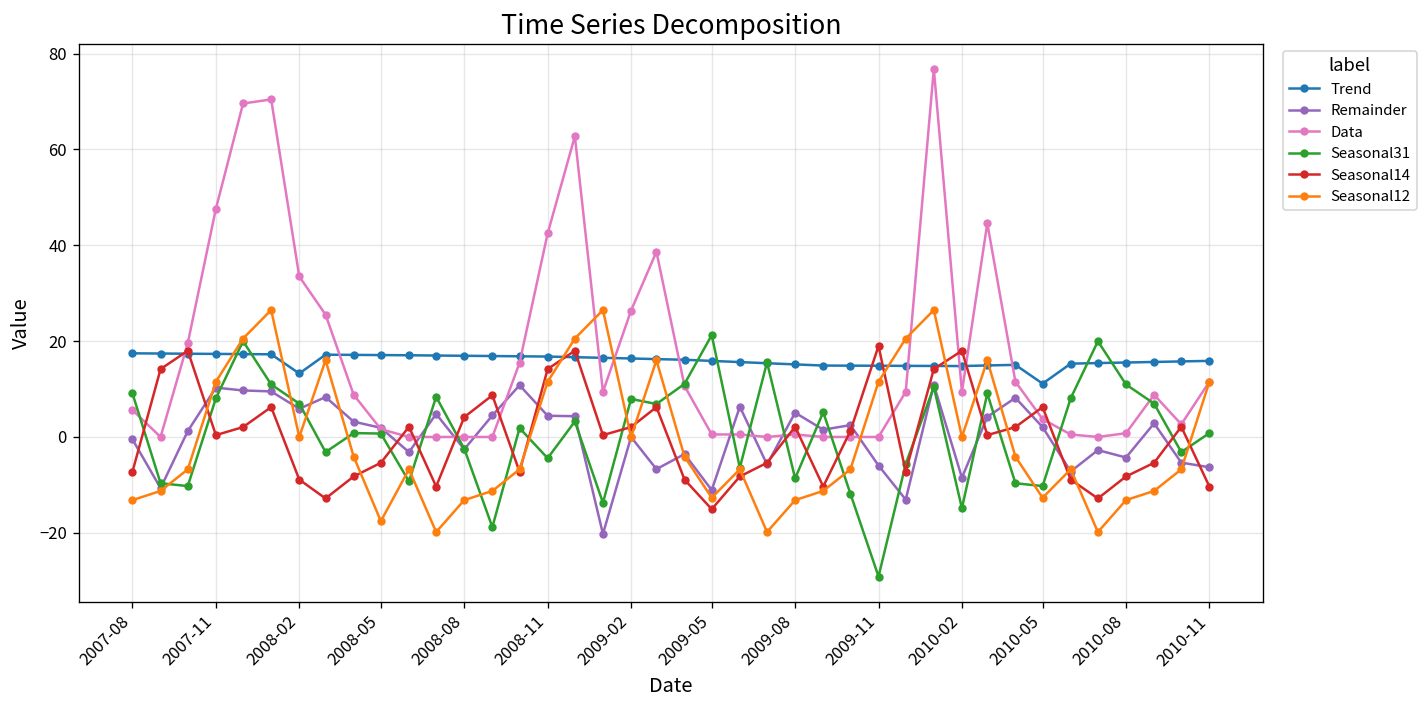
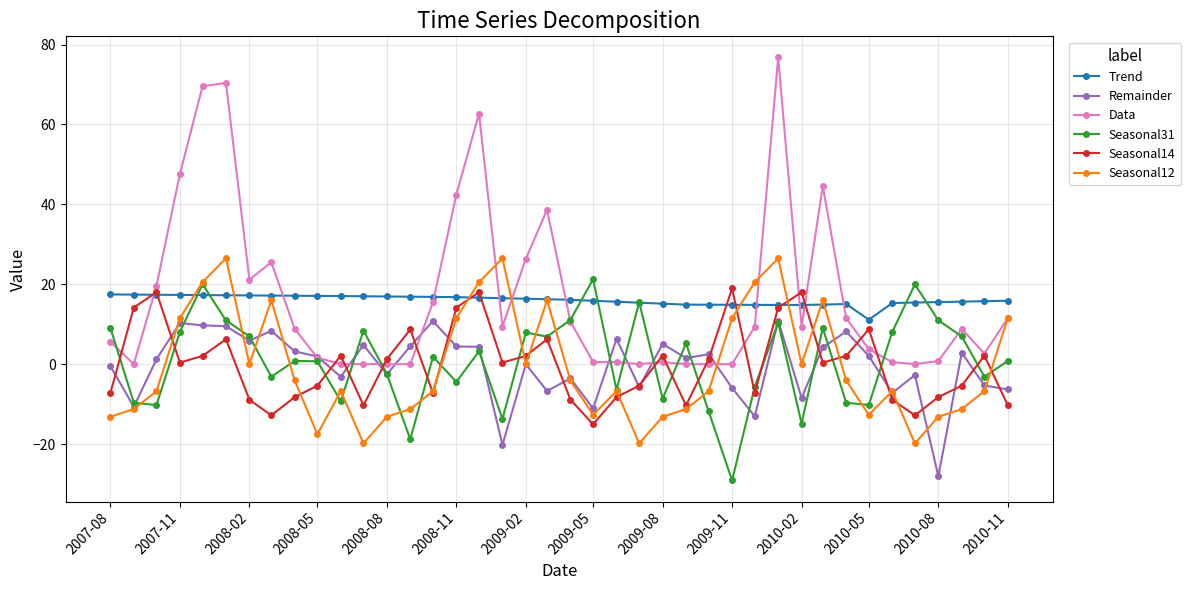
Trend, 2008-02: 13 -> 17
Data, 2008-02: 33 -> 21
Seasonal14, 2008-08: 4 -> 1
Seasonal14, 2010-05: 6 -> 9
Remainder, 2010-08: -4 -> -28
